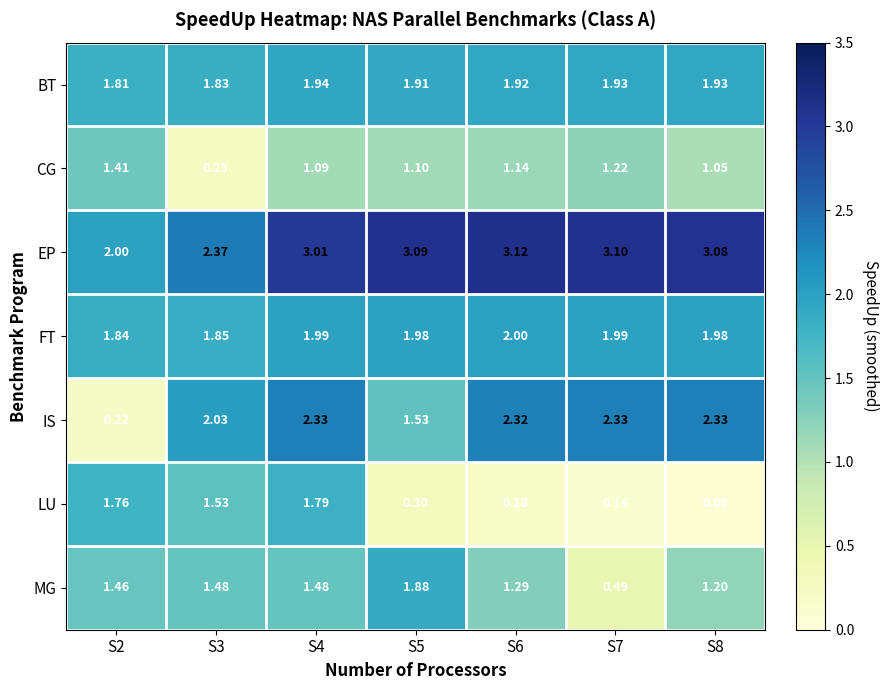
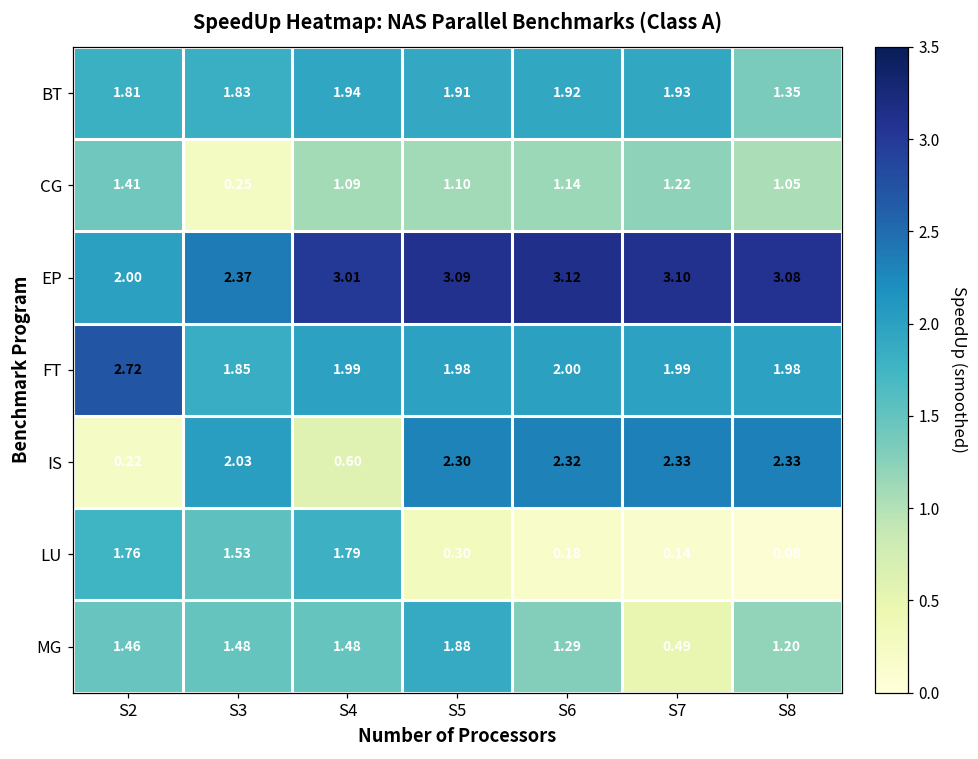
BT, S8: 1.93 -> 1.35
FT, S2: 1.84 -> 2.72
IS, S4: 2.33 -> 0.60
IS, S5: 1.53 -> 2.30
